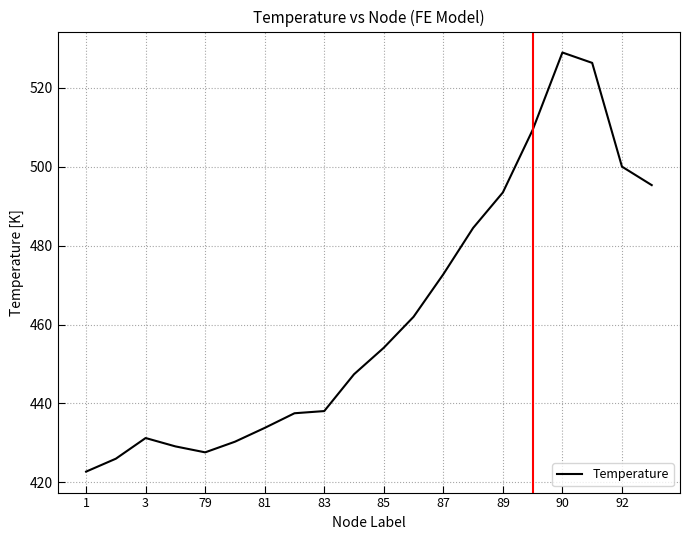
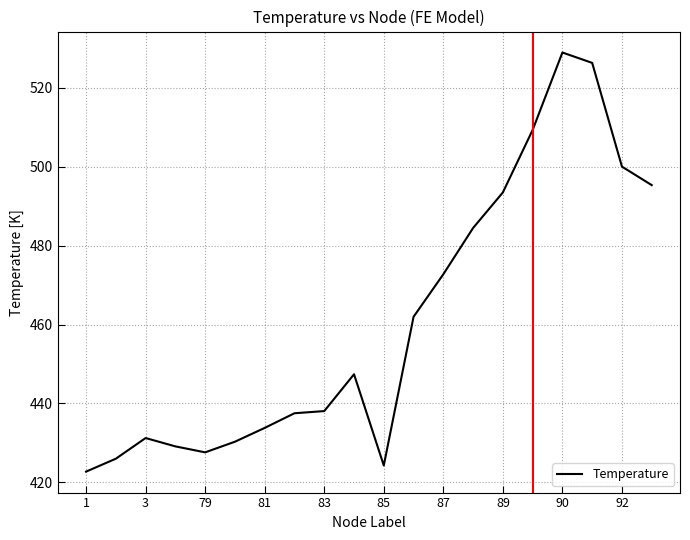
85: 454 -> 424
